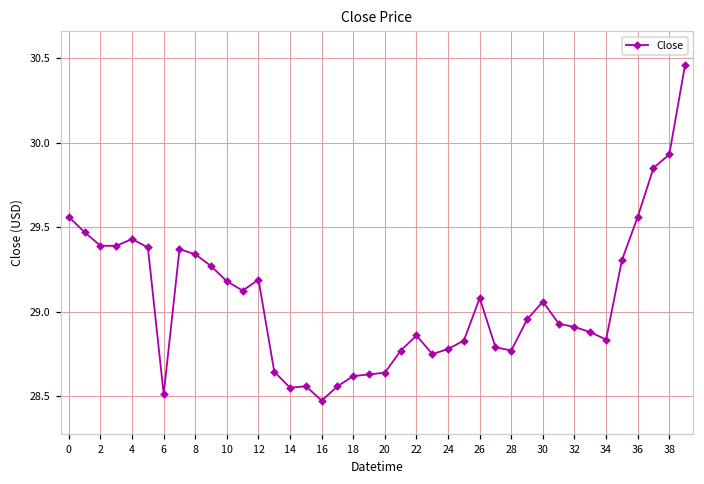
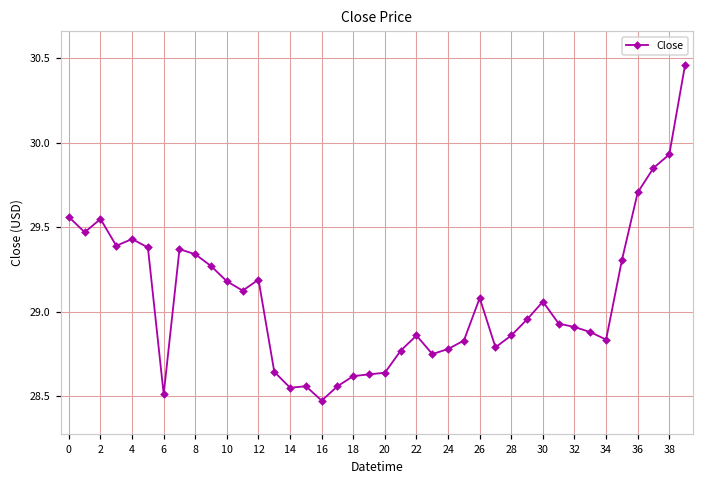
2: 29.39 -> 29.55
28: 28.77 -> 28.86
36: 29.56 -> 29.70
